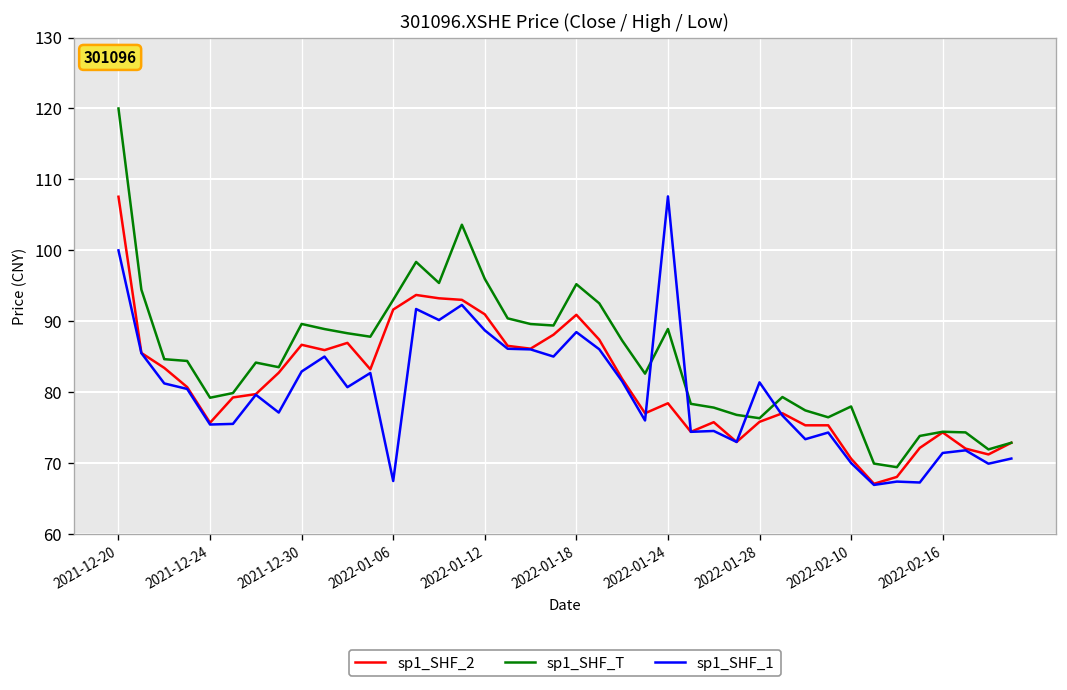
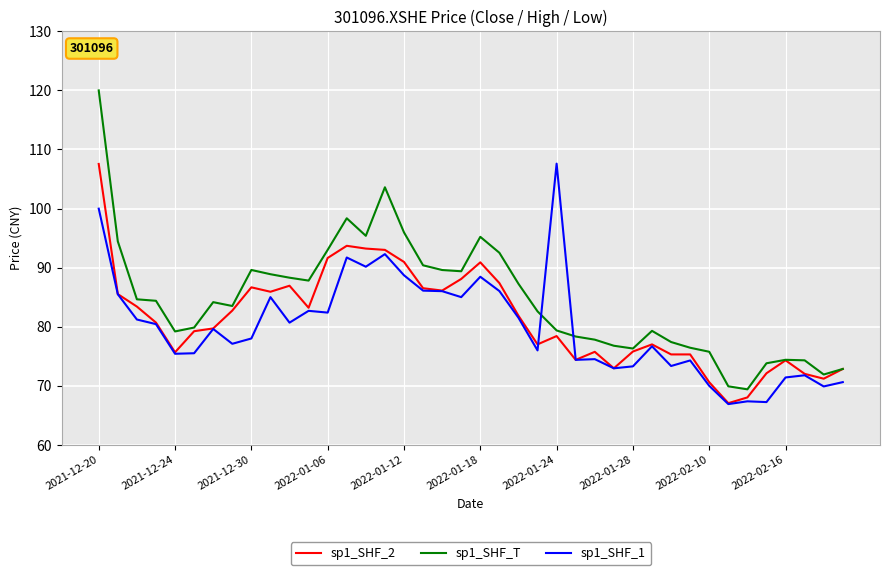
sp1_SHF_1, 2021-12-30: 83 -> 78
sp1_SHF_1, 2022-01-06: 67 -> 82
sp1_SHF_T, 2022-01-24: 89 -> 79
sp1_SHF_1, 2022-01-28: 81 -> 73
sp1_SHF_T, 2022-02-10: 78 -> 76
